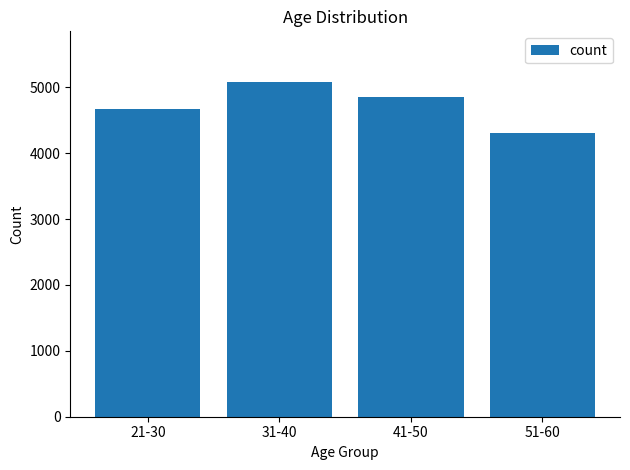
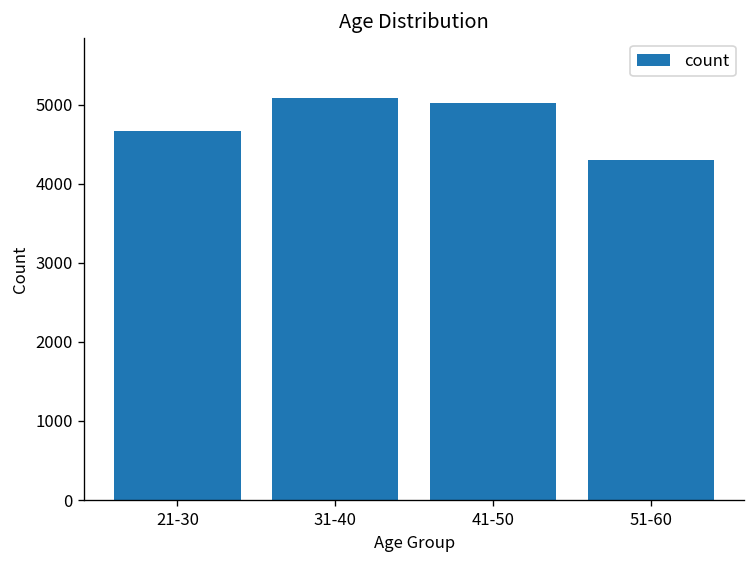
41-50: 4800 -> 5000
